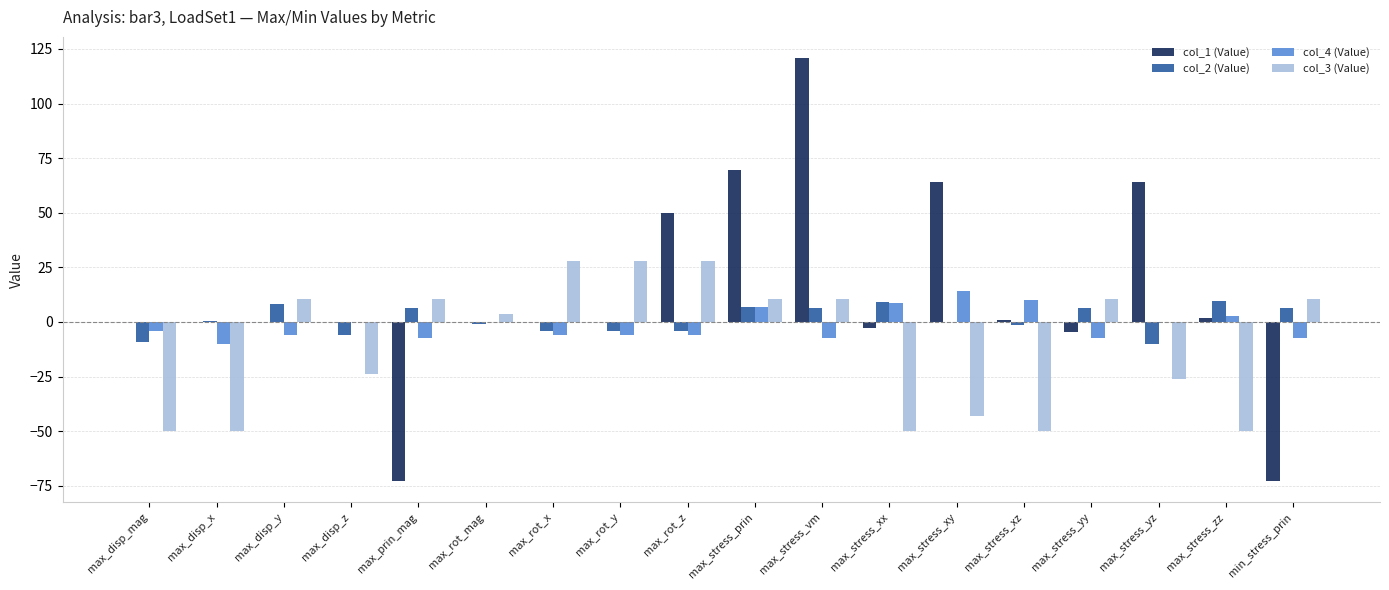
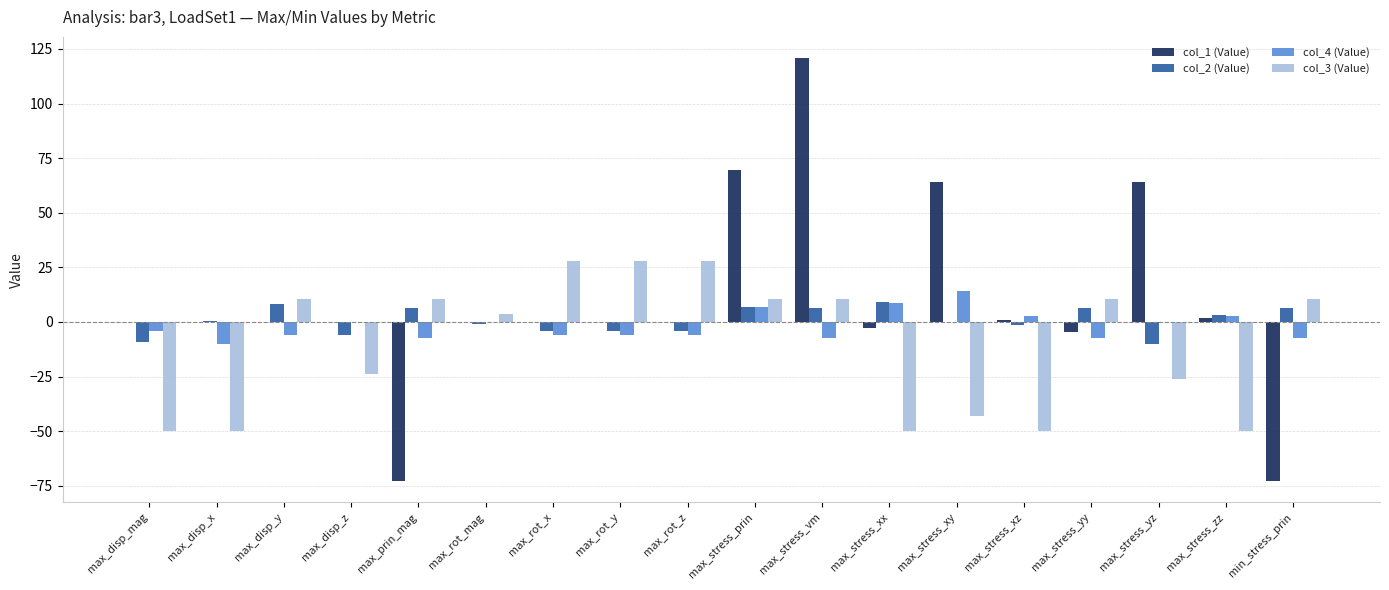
col_1 (Value), max_rot_z: 50 -> 0
col_4 (Value), max_stress_xz: 10 -> 3
col_2 (Value), max_stress_zz: 10 -> 3
